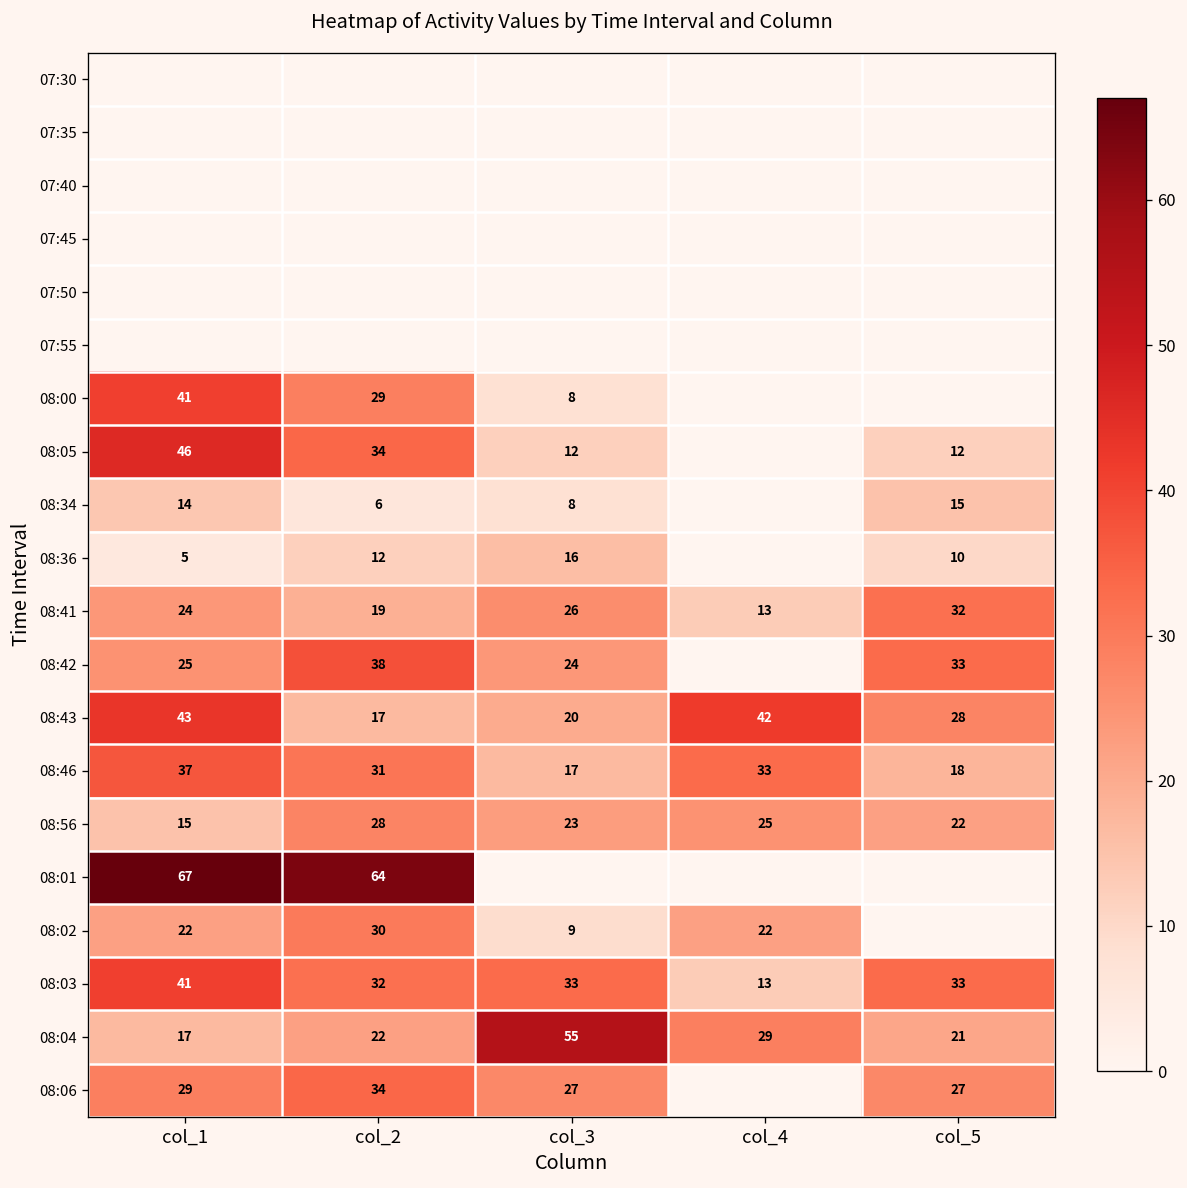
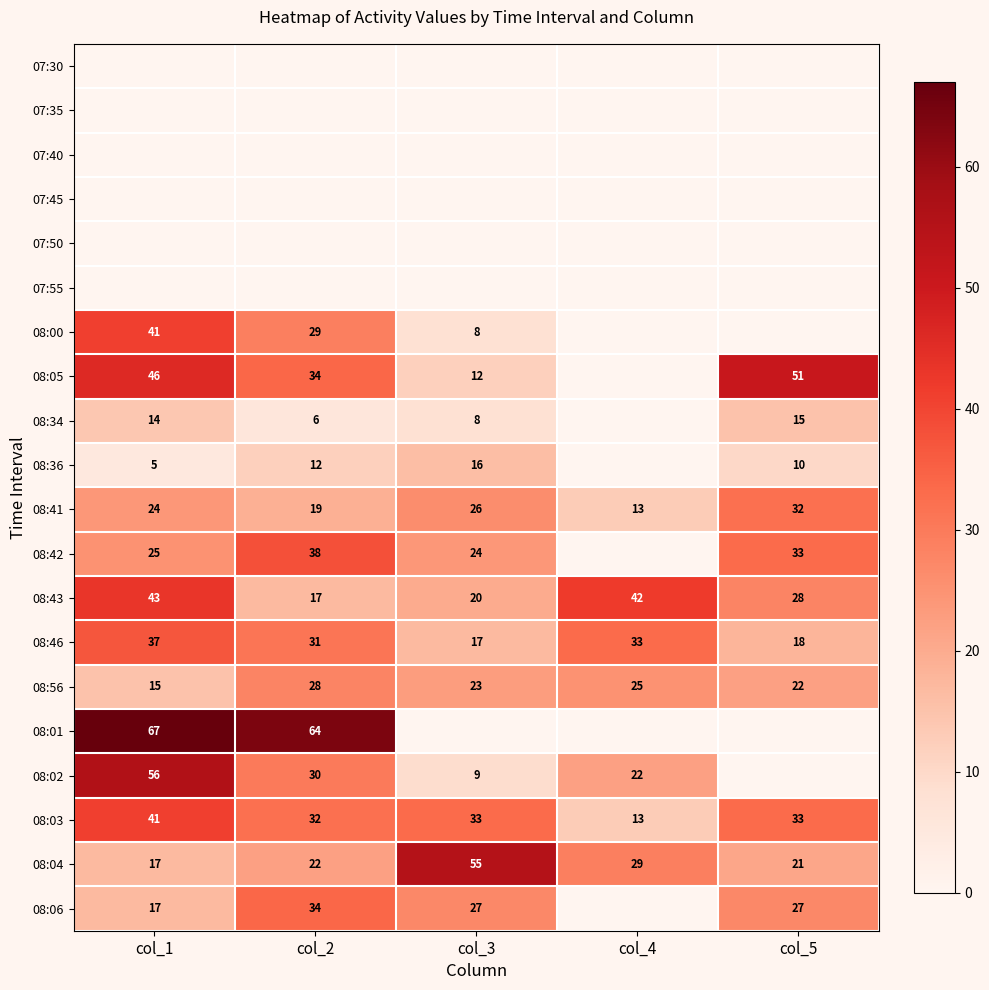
08:05, col_5: 12 -> 51
08:02, col_1: 22 -> 56
08:06, col_1: 29 -> 17
